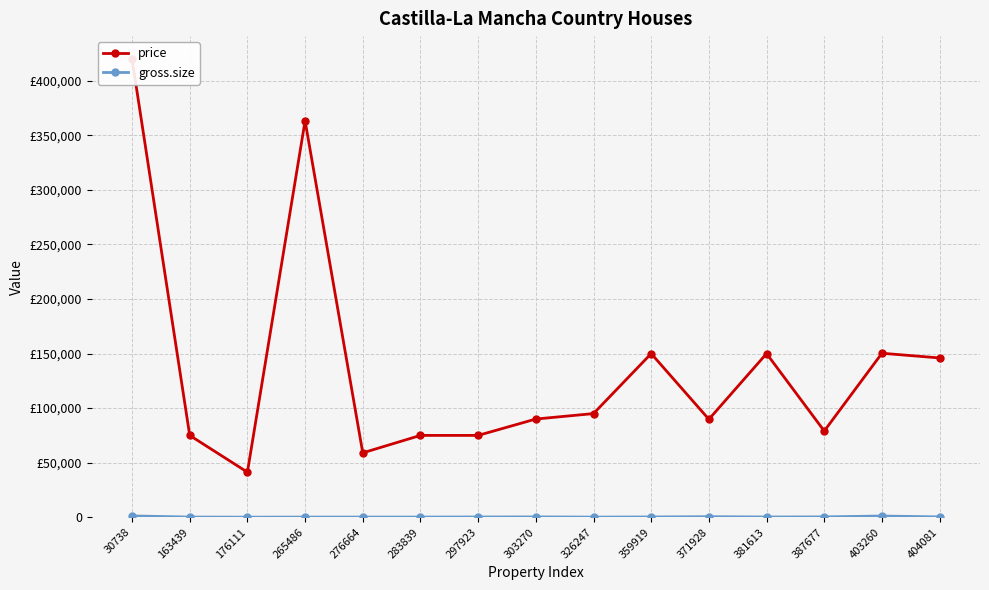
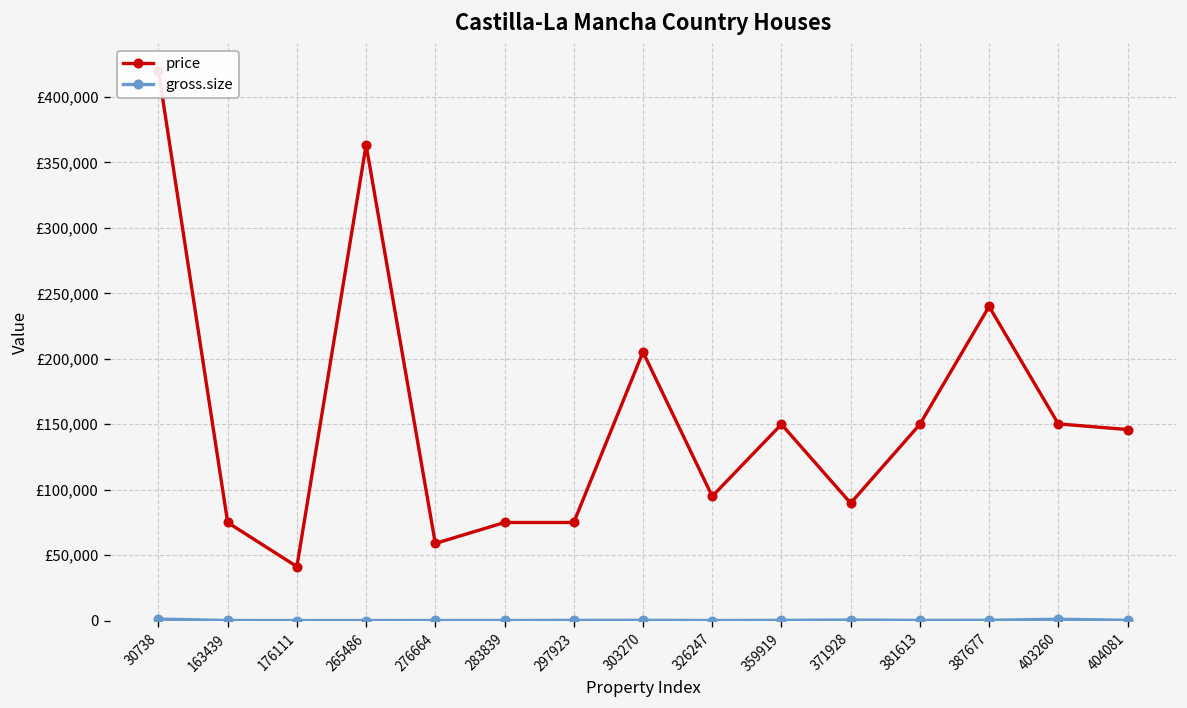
price, 303270: £90,000 -> £205,000
price, 387677: £79,000 -> £240,000
